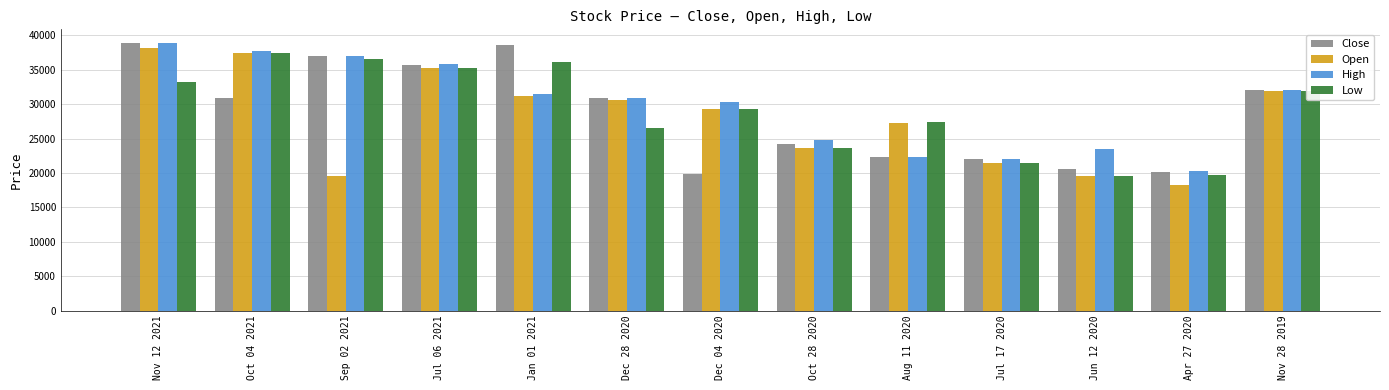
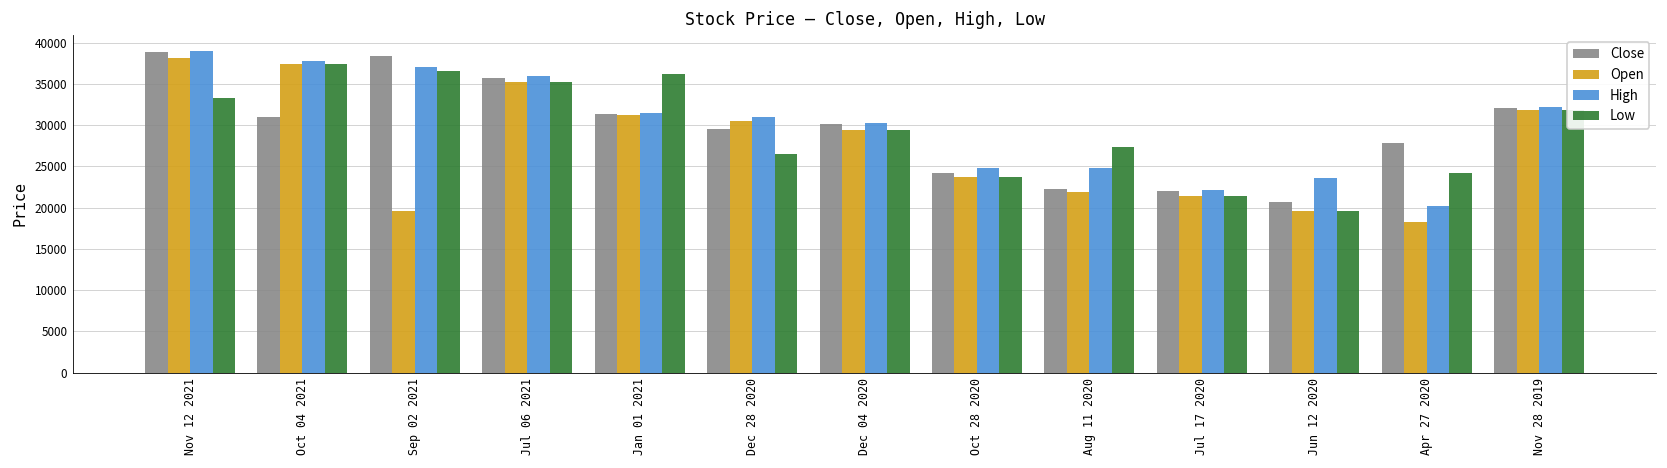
Close, Sep 02 2021: 37000 -> 38000
Close, Jan 01 2021: 39000 -> 31000
Close, Dec 28 2020: 31000 -> 29000
Close, Dec 04 2020: 20000 -> 30000
Open, Aug 11 2020: 27000 -> 22000
High, Aug 11 2020: 22000 -> 25000
Close, Apr 27 2020: 20000 -> 28000
Low, Apr 27 2020: 20000 -> 24000
